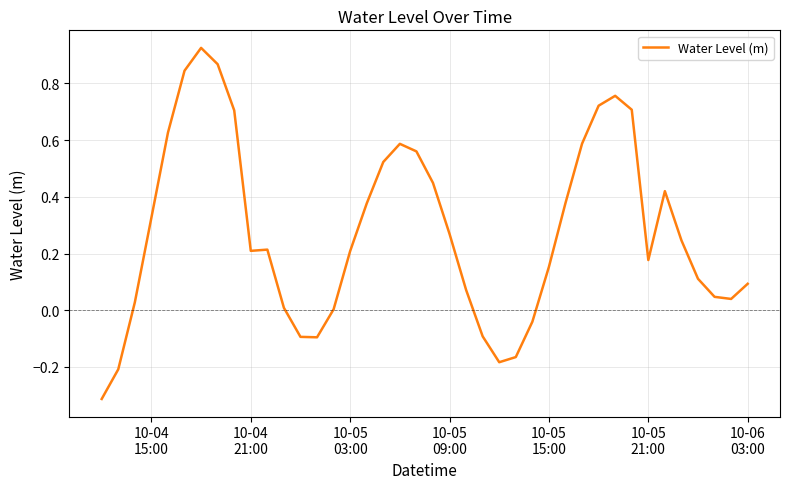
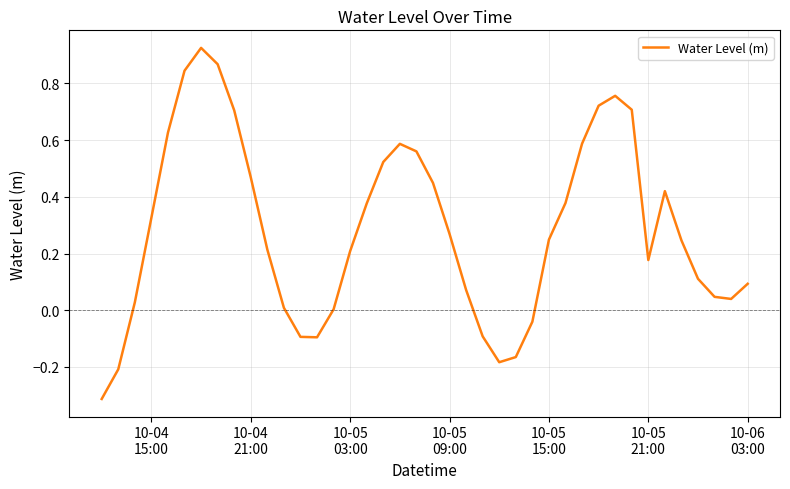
10-04 21:00: 0.21 -> 0.47
10-05 15:00: 0.15 -> 0.25
